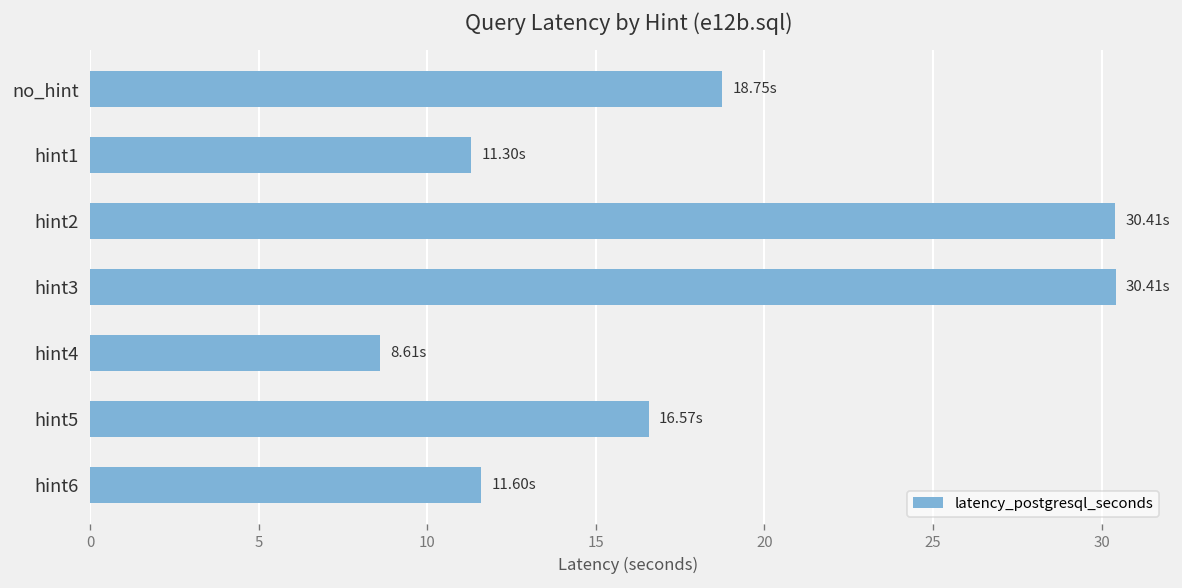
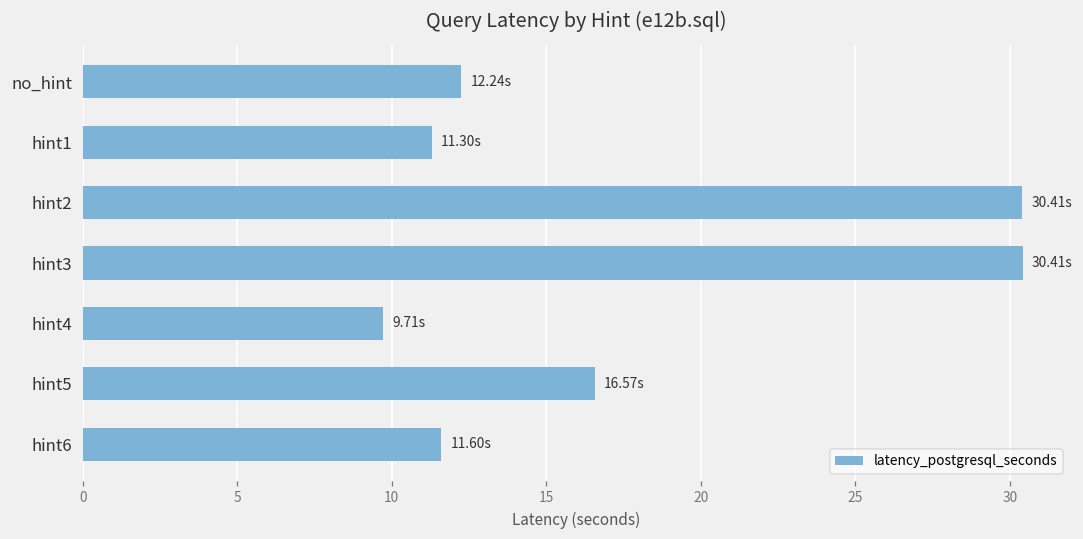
no_hint: 18.75s -> 12.24s
hint4: 8.61s -> 9.71s
